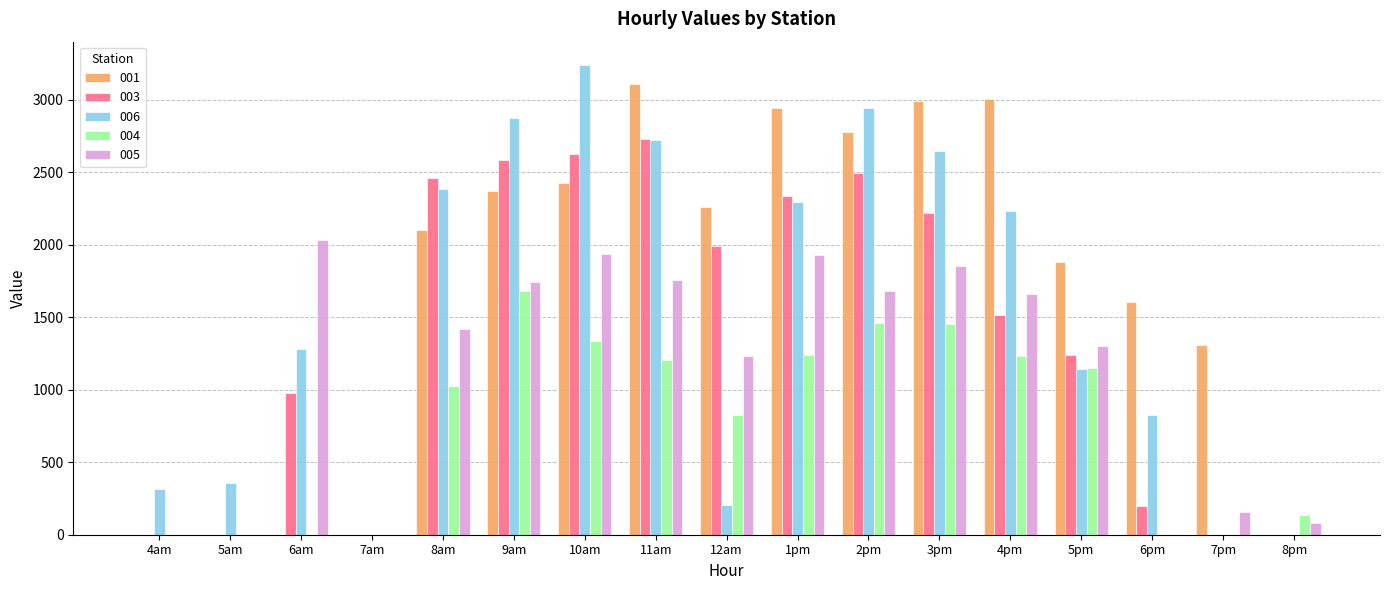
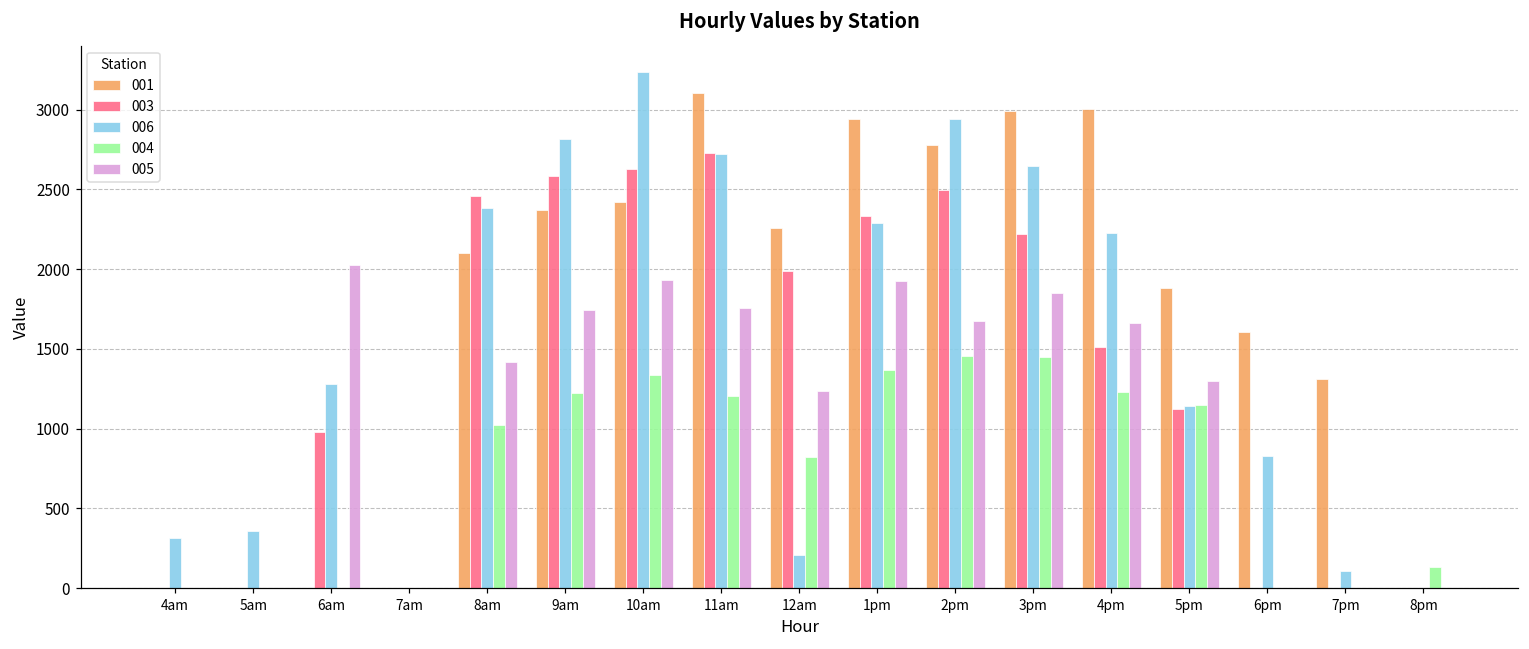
006, 9am: 2880 -> 2820
004, 9am: 1680 -> 1220
004, 1pm: 1240 -> 1370
003, 5pm: 1240 -> 1120
003, 6pm: 200 -> 0
006, 7pm: 0 -> 110
005, 7pm: 160 -> 0
005, 8pm: 80 -> 0
